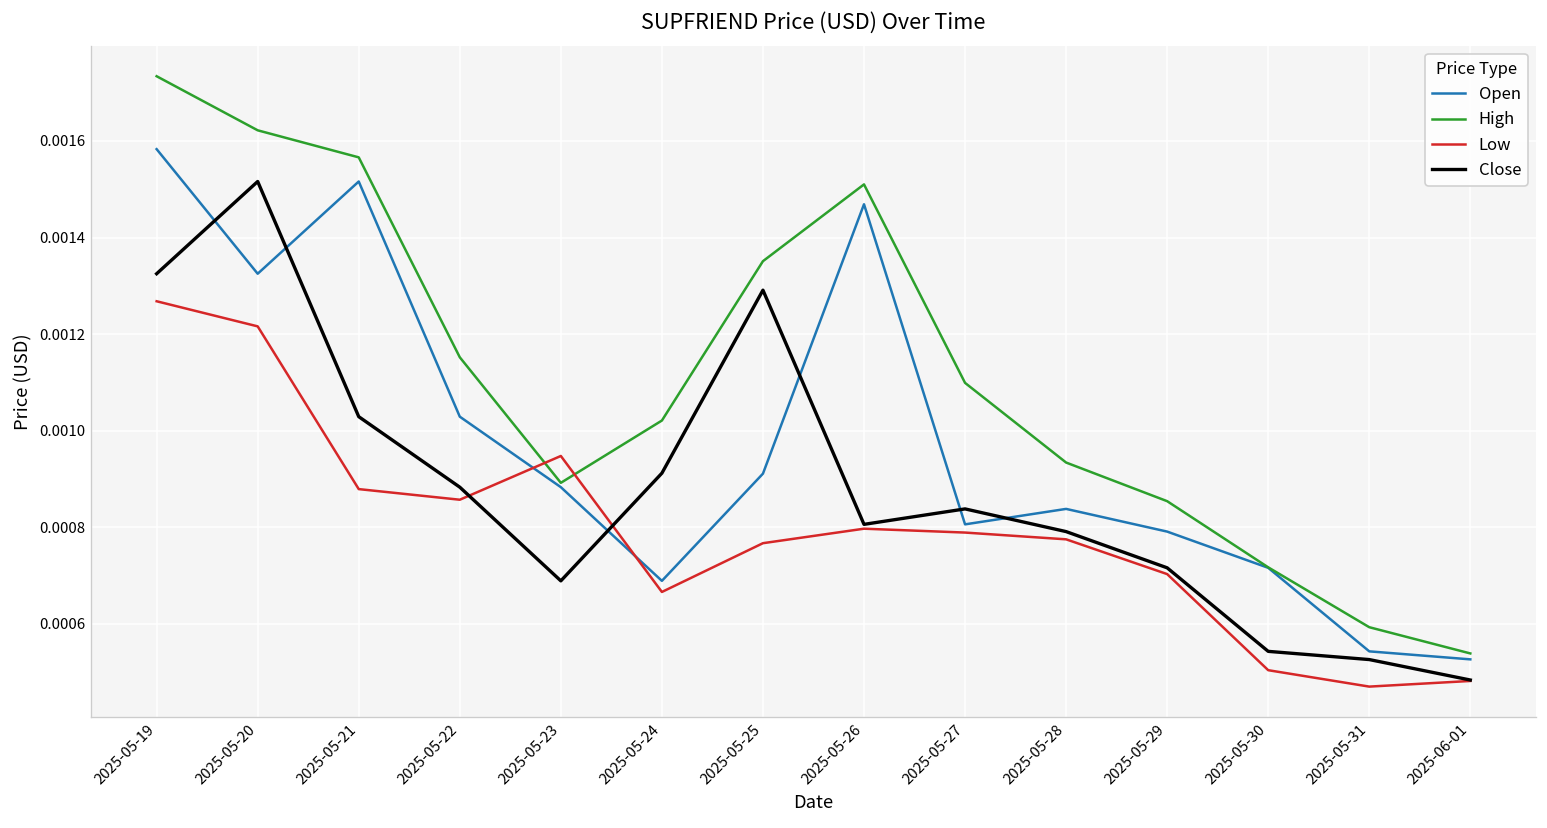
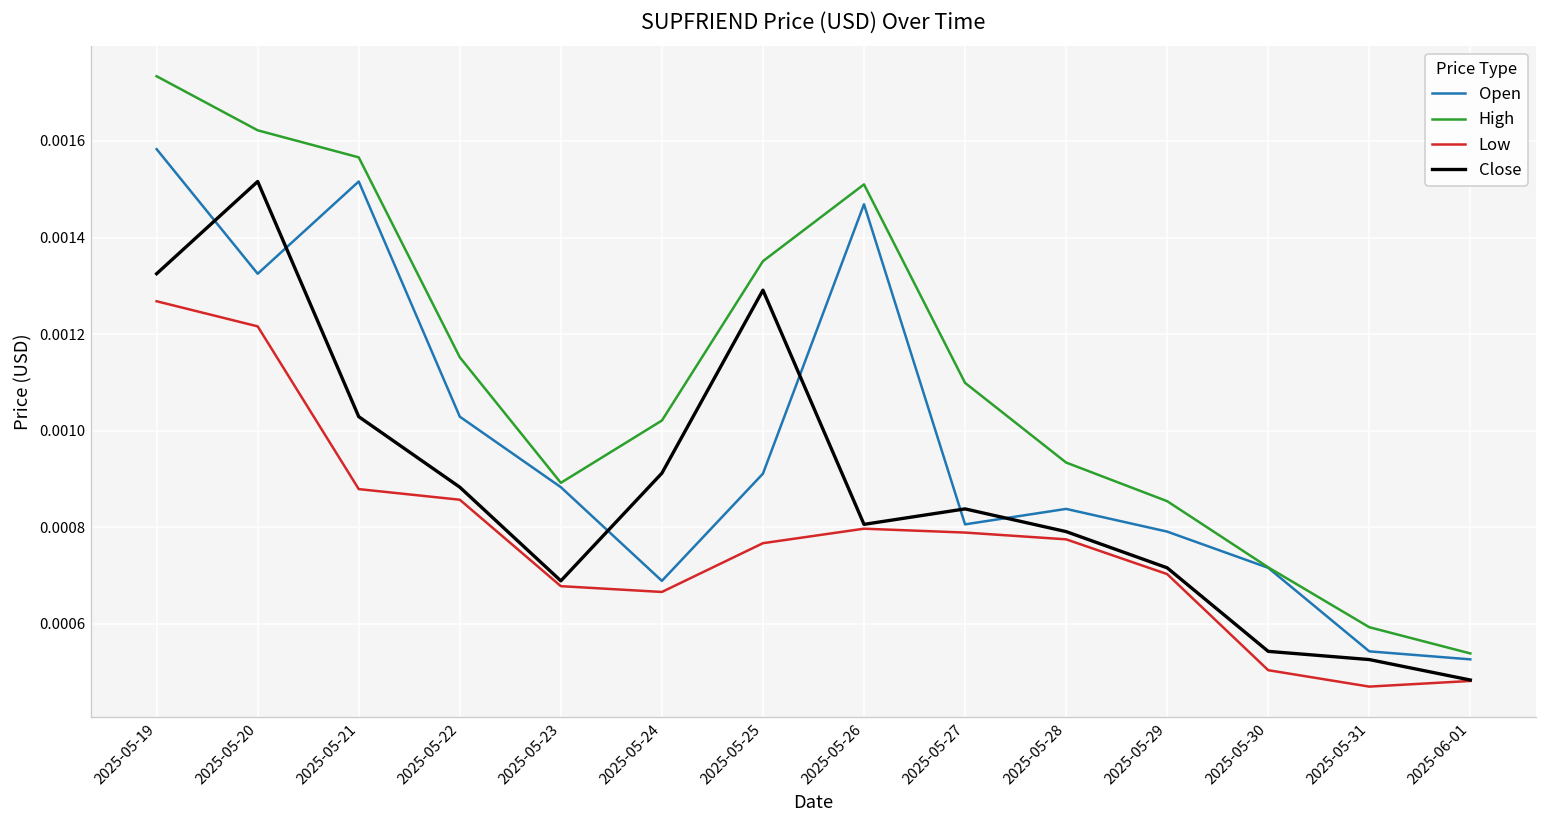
Low, 2025-05-23: 0.00095 -> 0.00068
